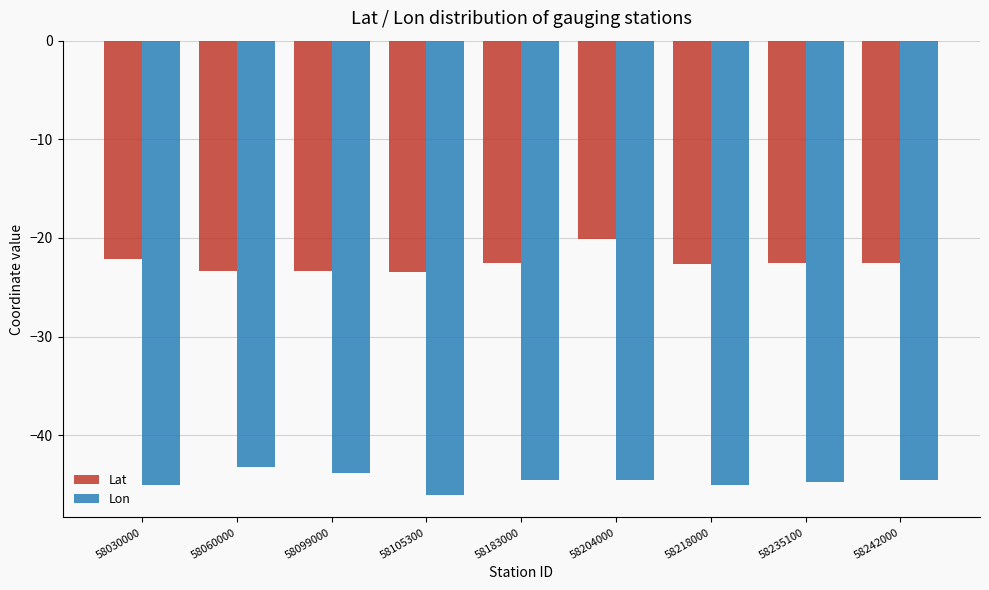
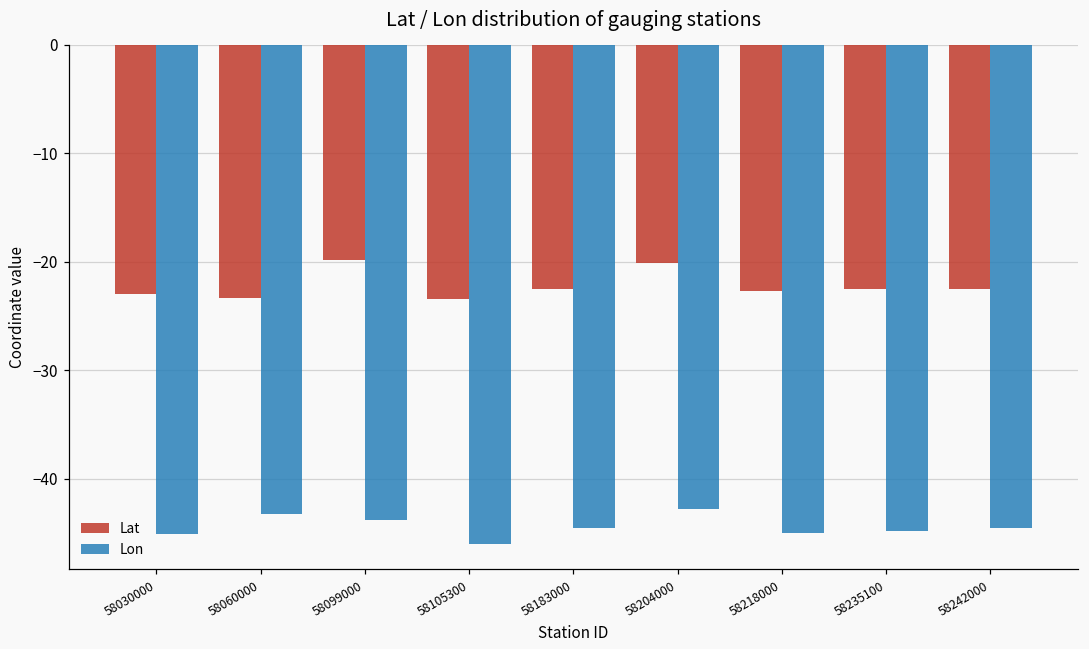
Lat, 58030000: -22 -> -23
Lat, 58099000: -23 -> -20
Lon, 58204000: -45 -> -43
